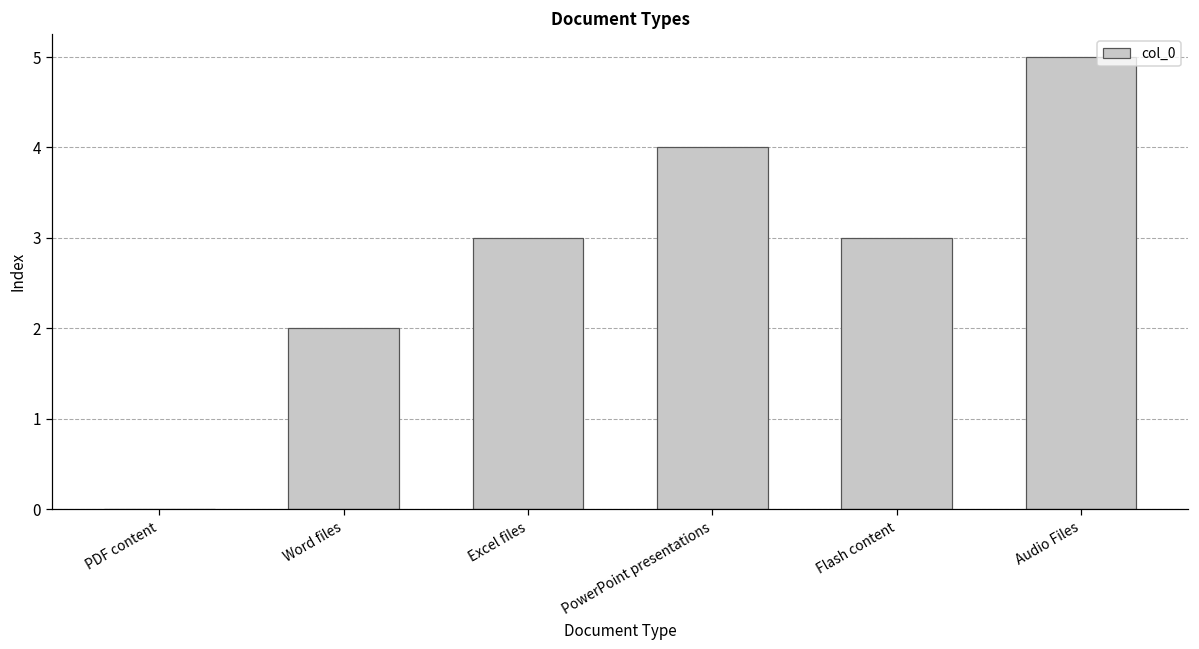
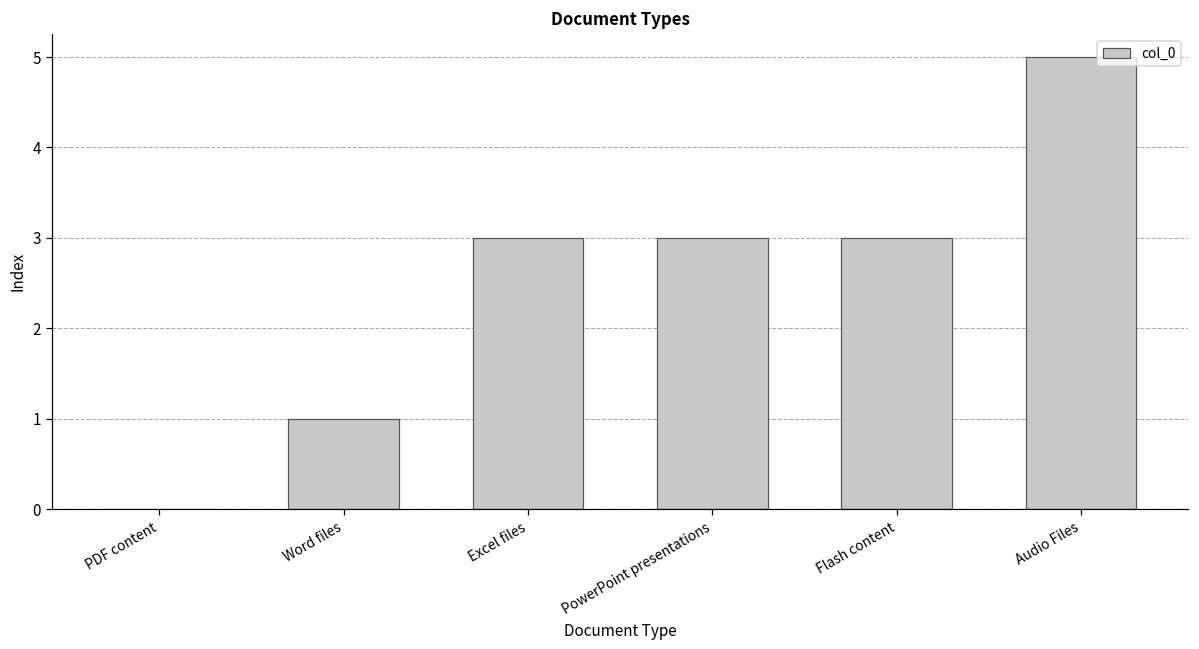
Word files: 2 -> 1
PowerPoint presentations: 4 -> 3
